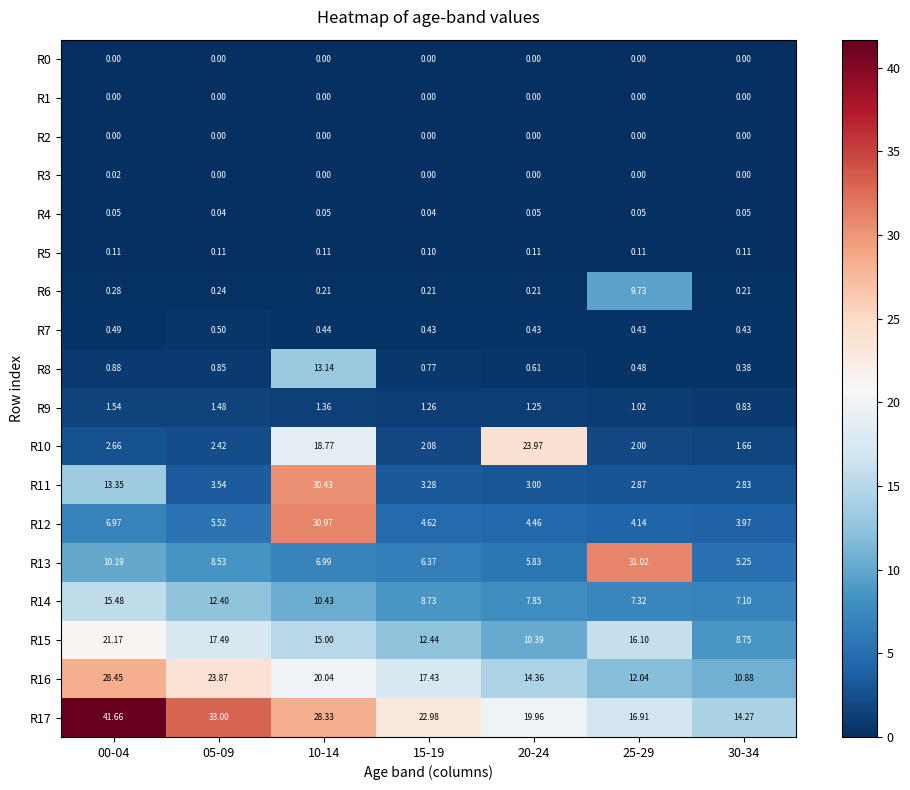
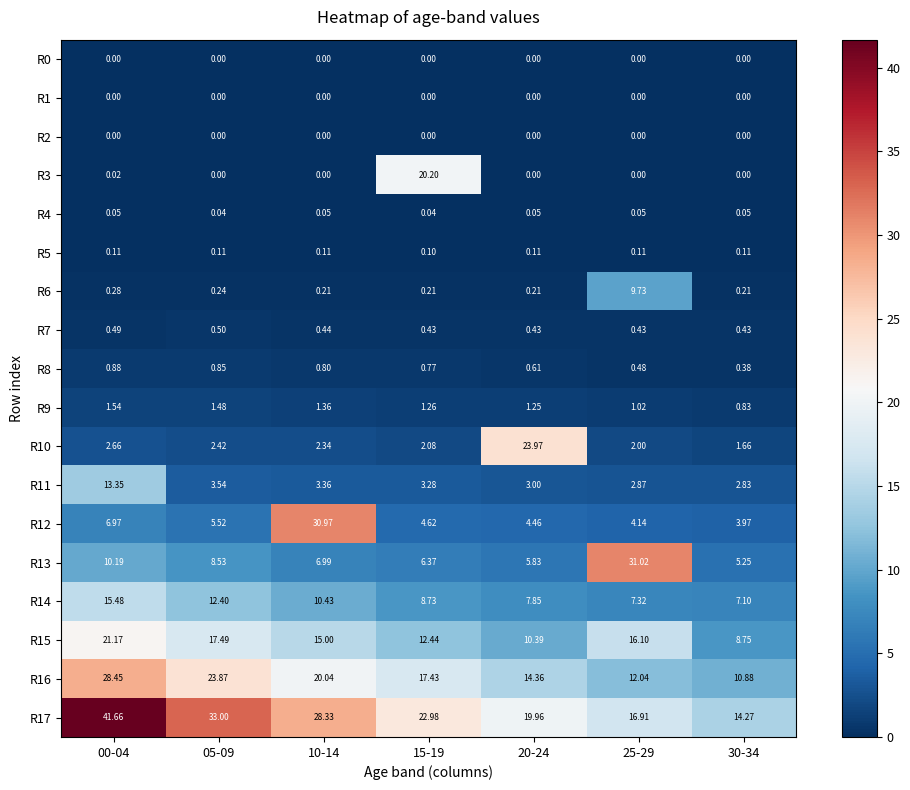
R3, 15-19: 0.00 -> 20.20
R8, 10-14: 13.14 -> 0.80
R10, 10-14: 18.77 -> 2.34
R11, 10-14: 30.43 -> 3.36
